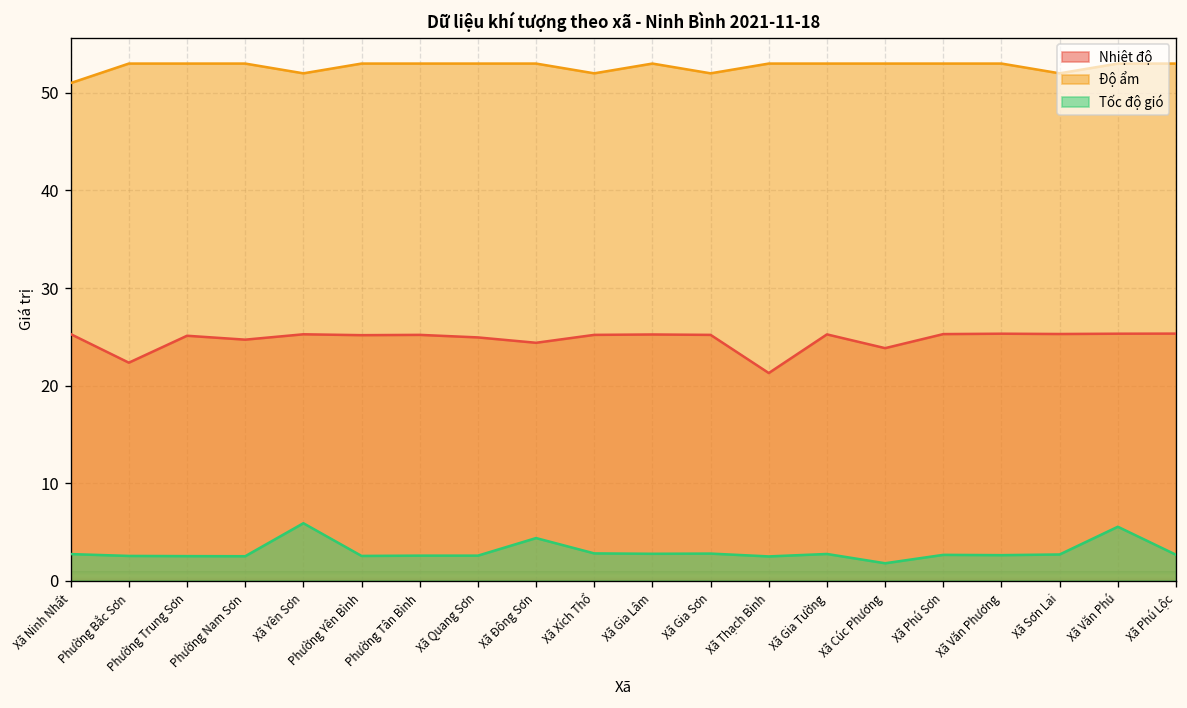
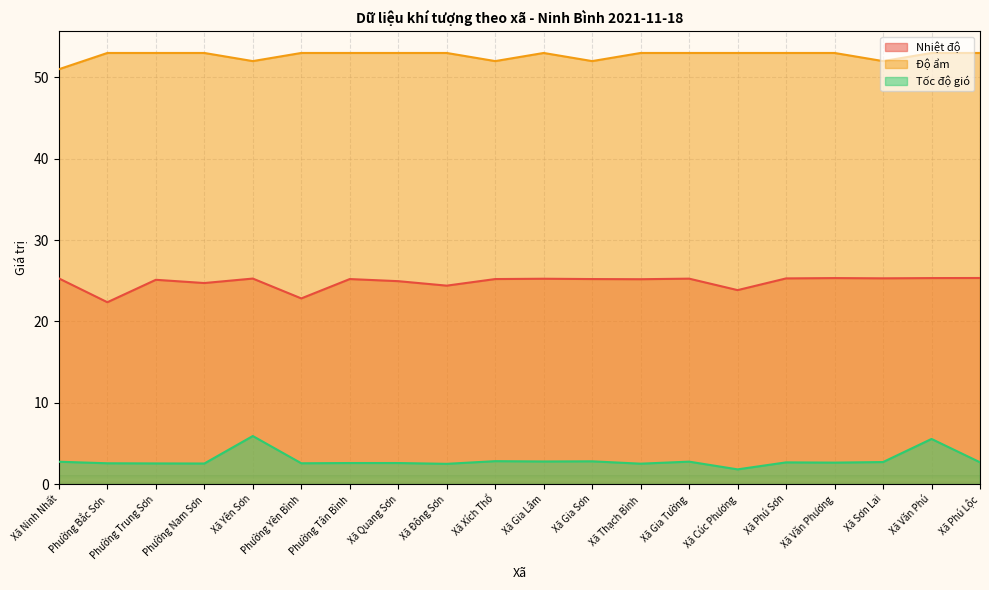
Nhiệt độ, Phường Yên Bình: 25 -> 23
Tốc độ gió, Xã Đông Sơn: 4 -> 2
Nhiệt độ, Xã Thạch Bình: 21 -> 25
